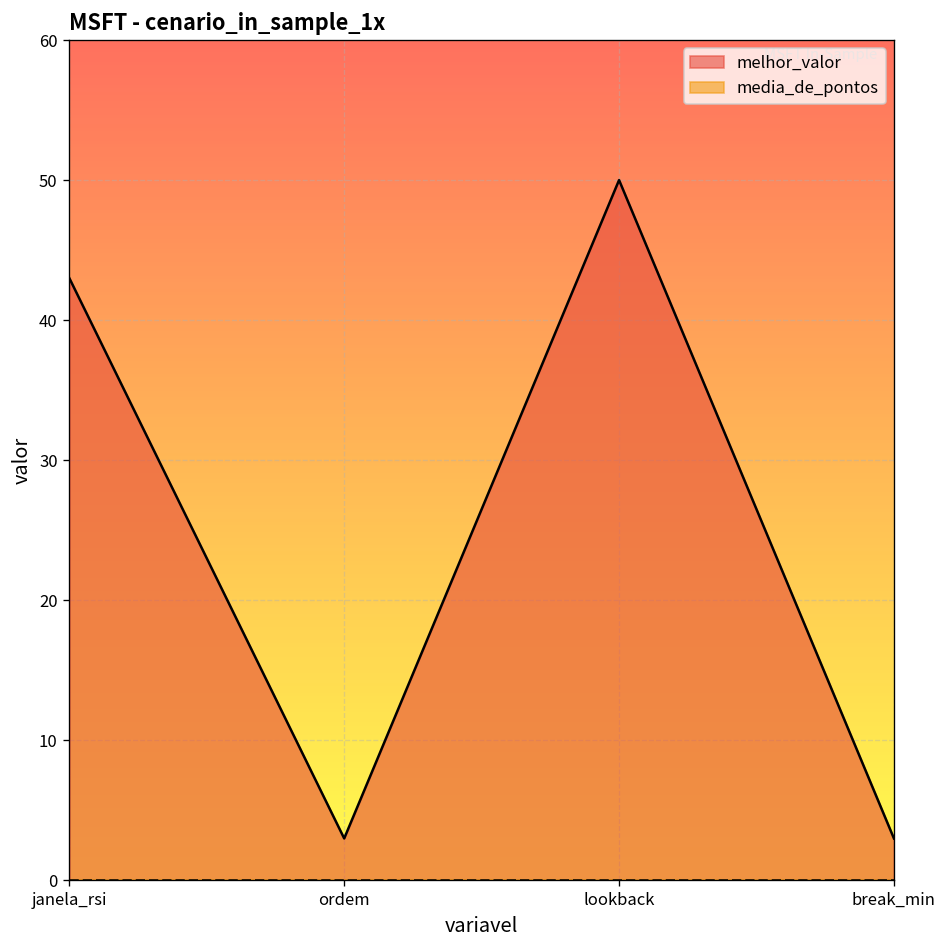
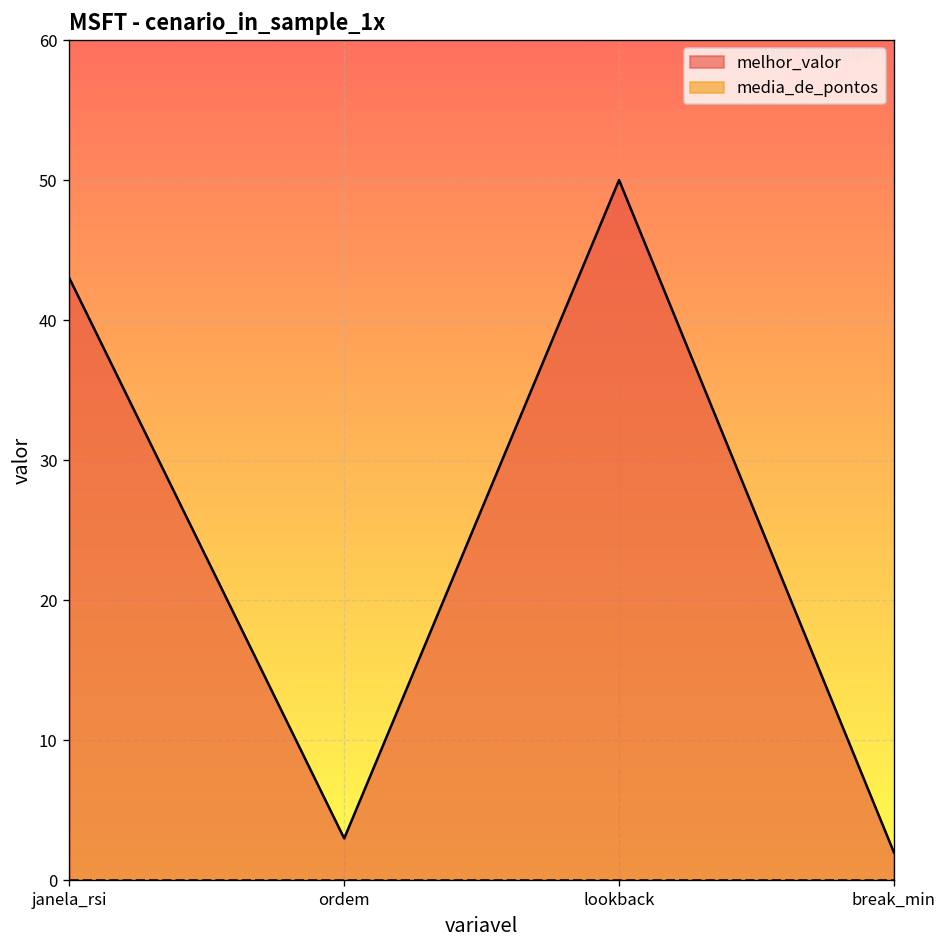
melhor_valor, break_min: 3 -> 2
